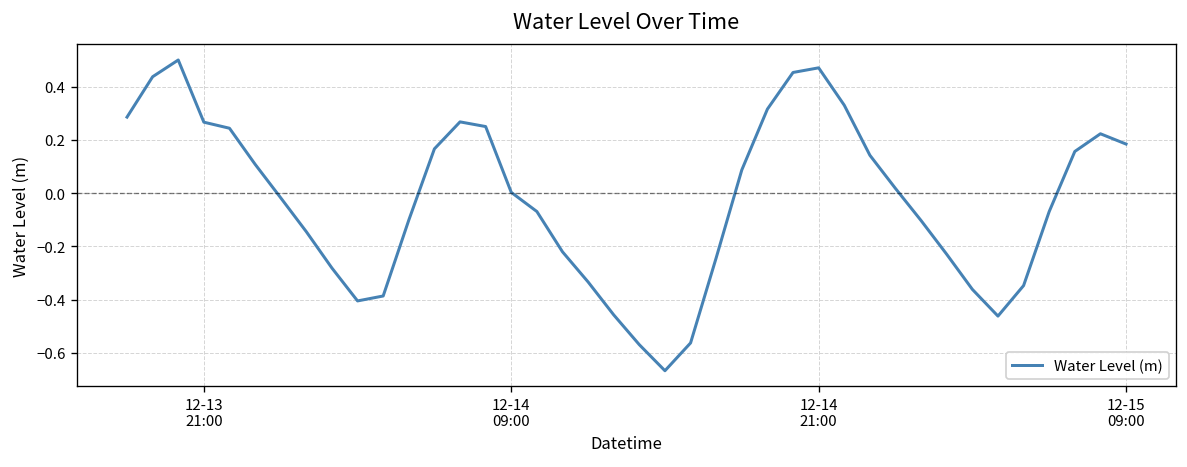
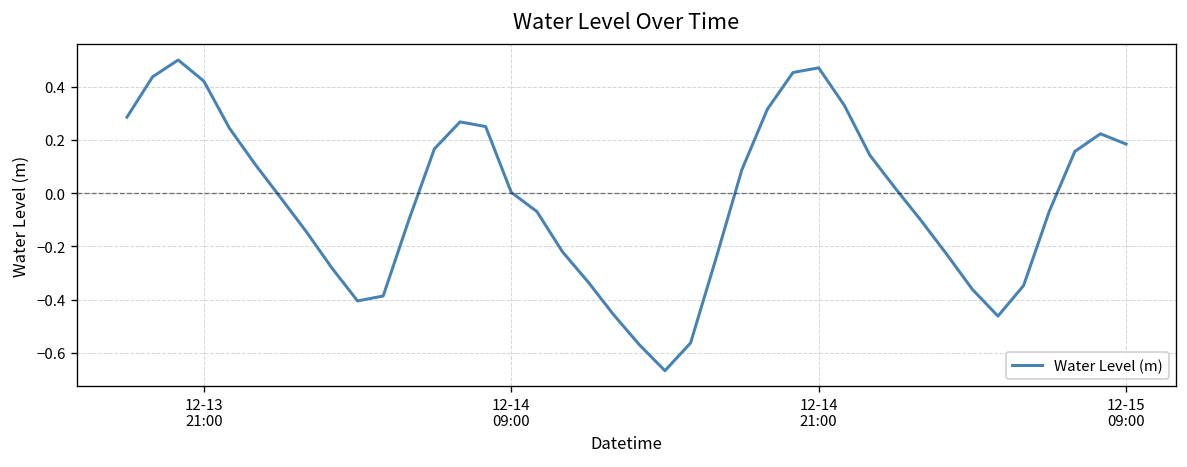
12-13 21:00: 0.27 -> 0.42
